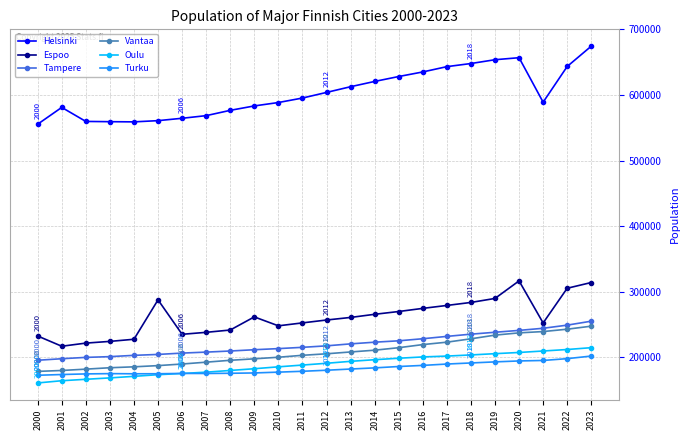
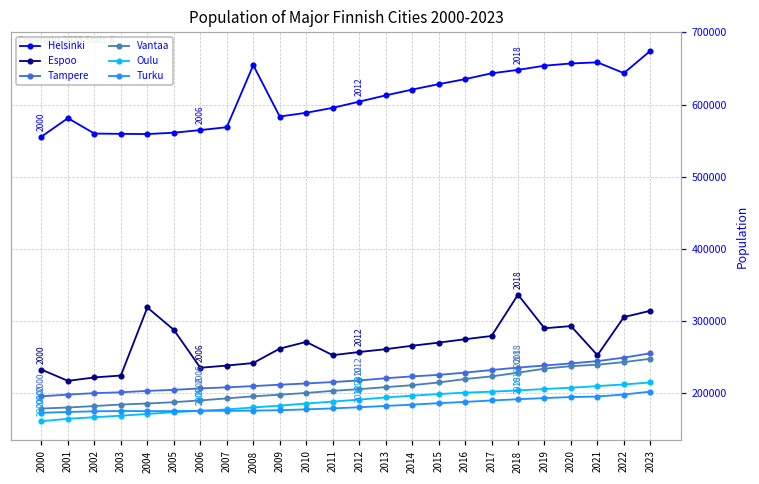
Espoo, 2004: 230000 -> 320000
Helsinki, 2008: 580000 -> 650000
Espoo, 2010: 250000 -> 270000
Espoo, 2018: 280000 -> 340000
Espoo, 2020: 320000 -> 290000
Helsinki, 2021: 590000 -> 660000
